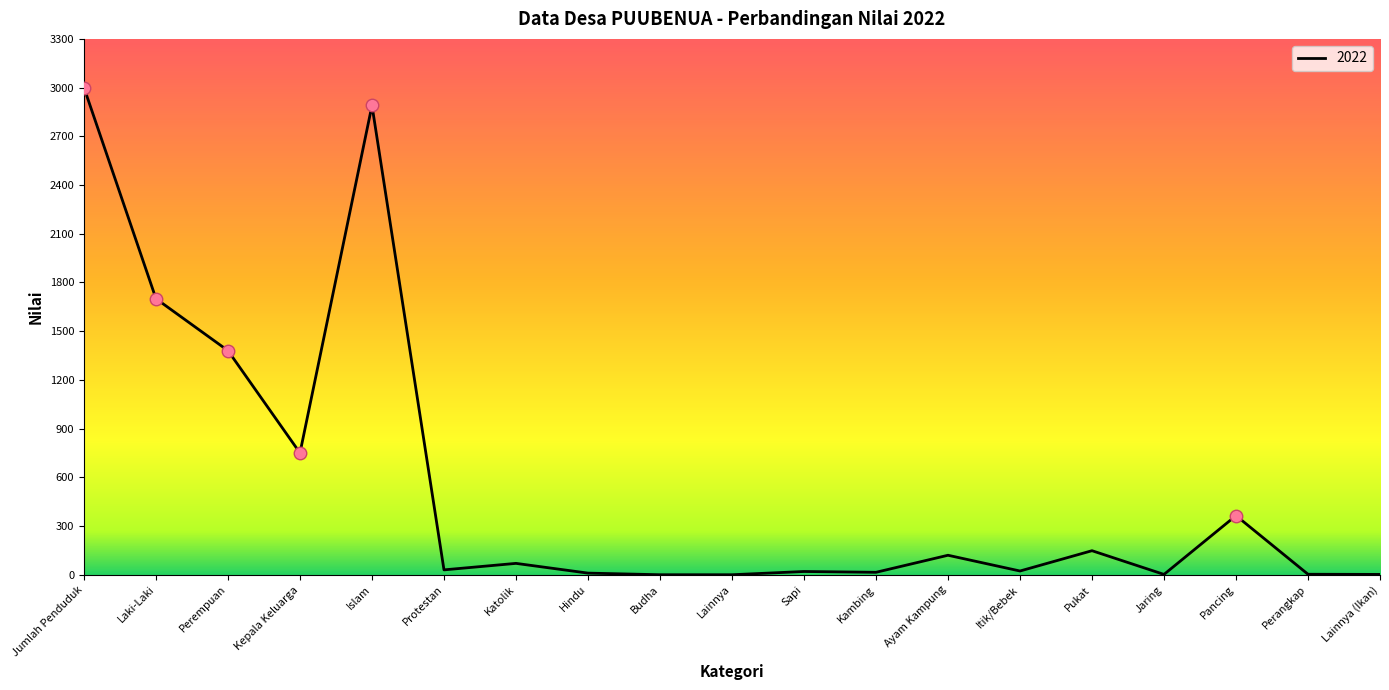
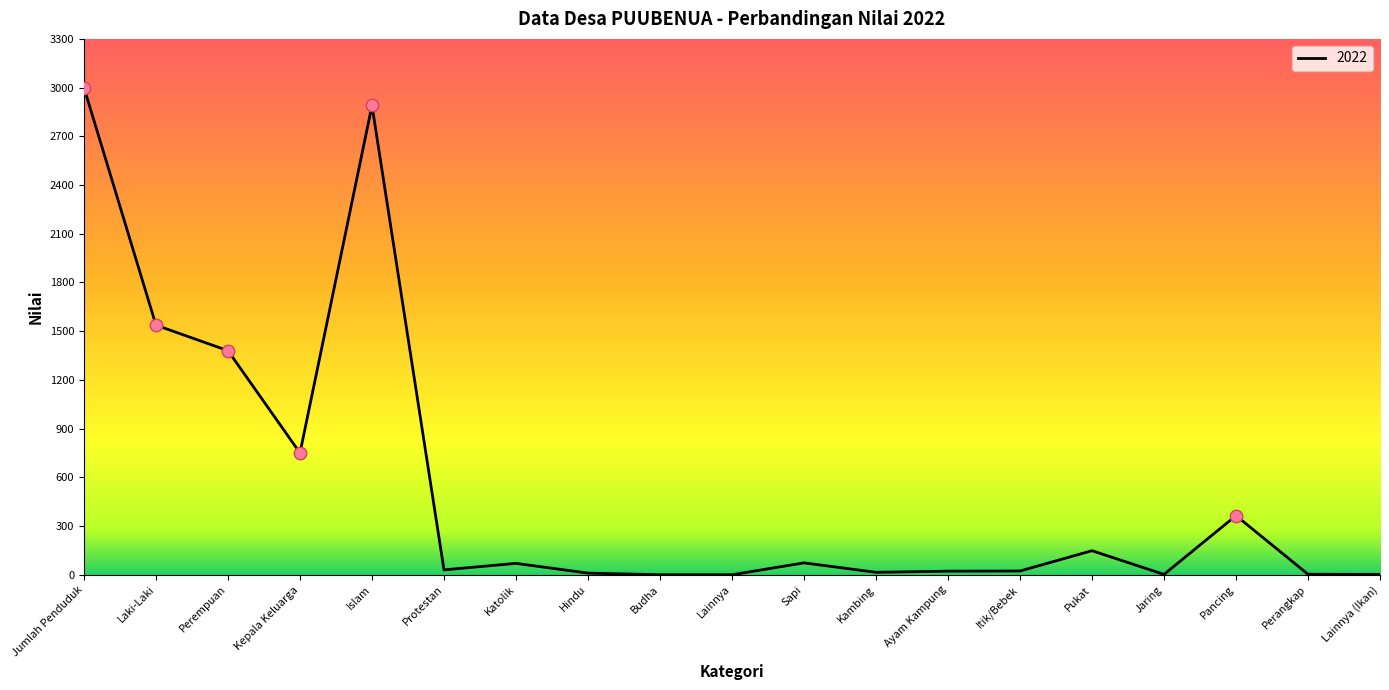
2022, Laki-Laki: 1700 -> 1540
2022, Sapi: 20 -> 70
2022, Ayam Kampung: 120 -> 20
